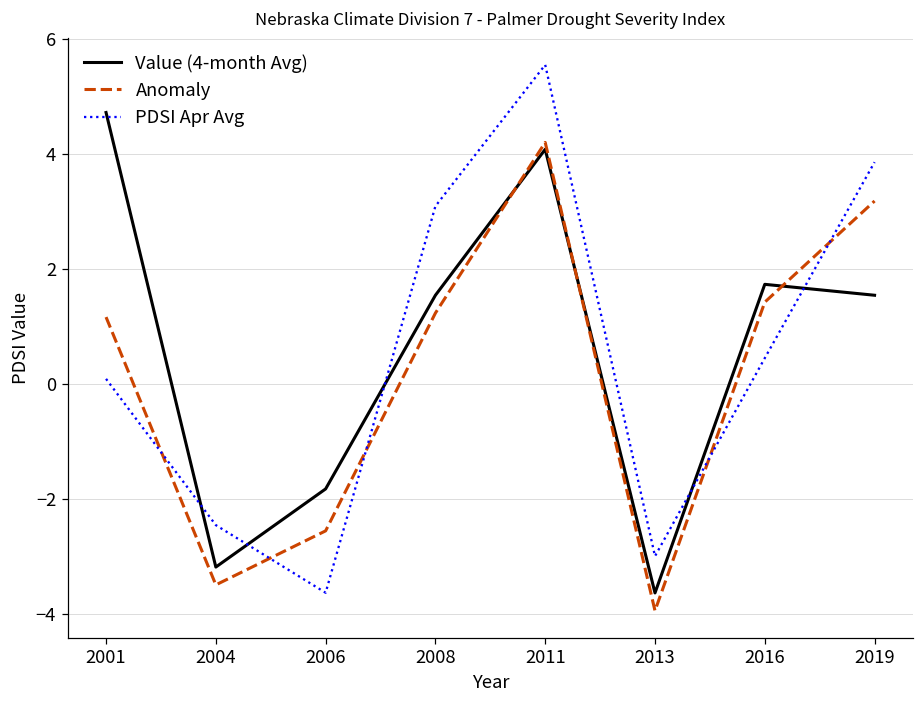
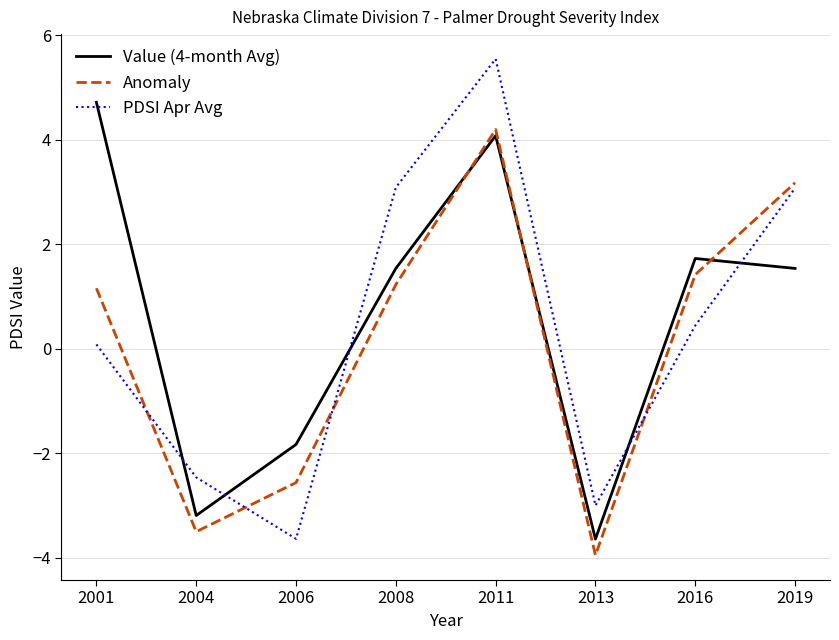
PDSI Apr Avg, 2019: 3.9 -> 3.1
